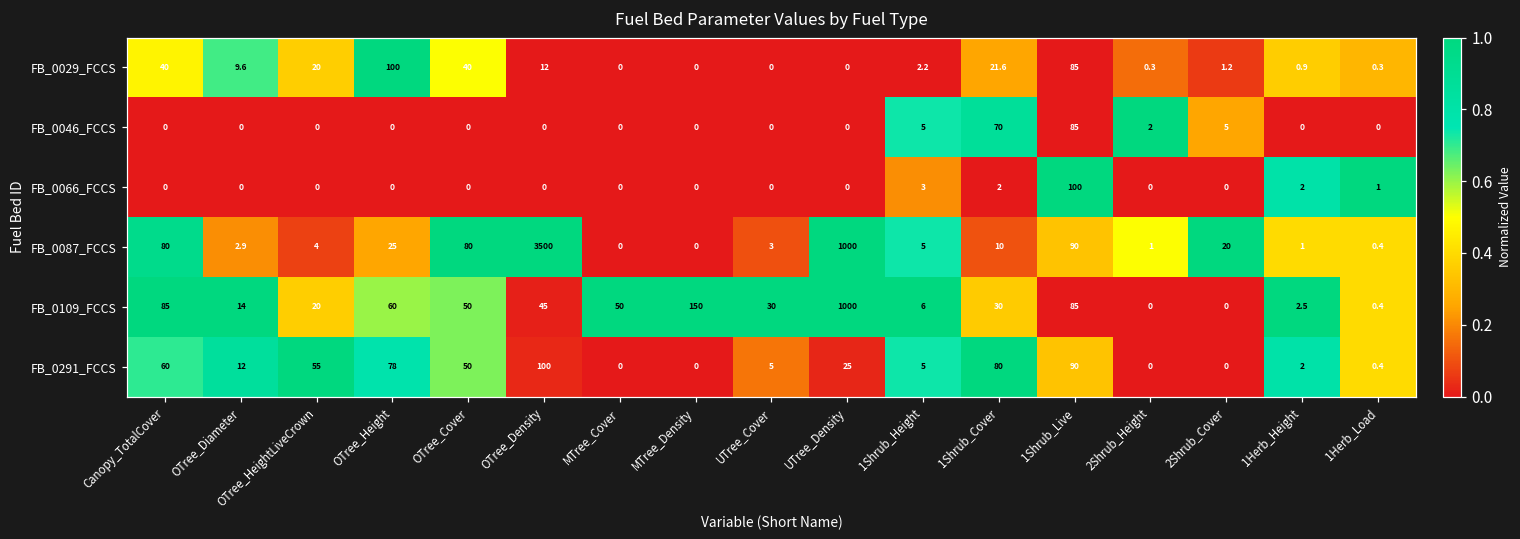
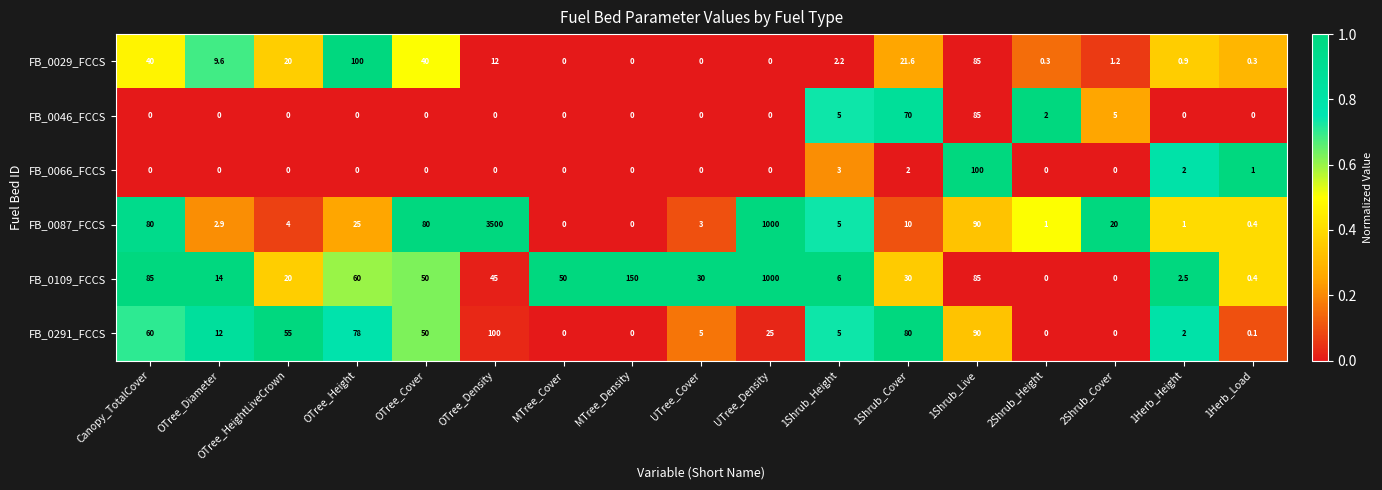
FB_0291_FCCS, 1Herb_Load: 0.4 -> 0.1
